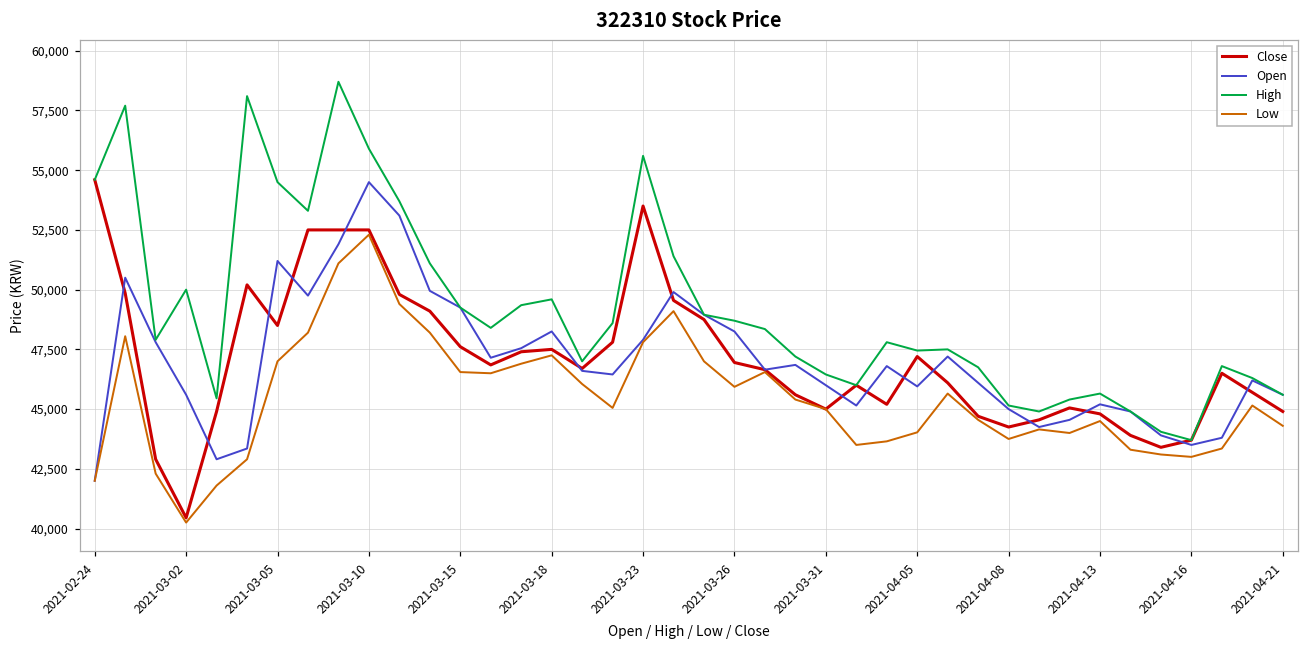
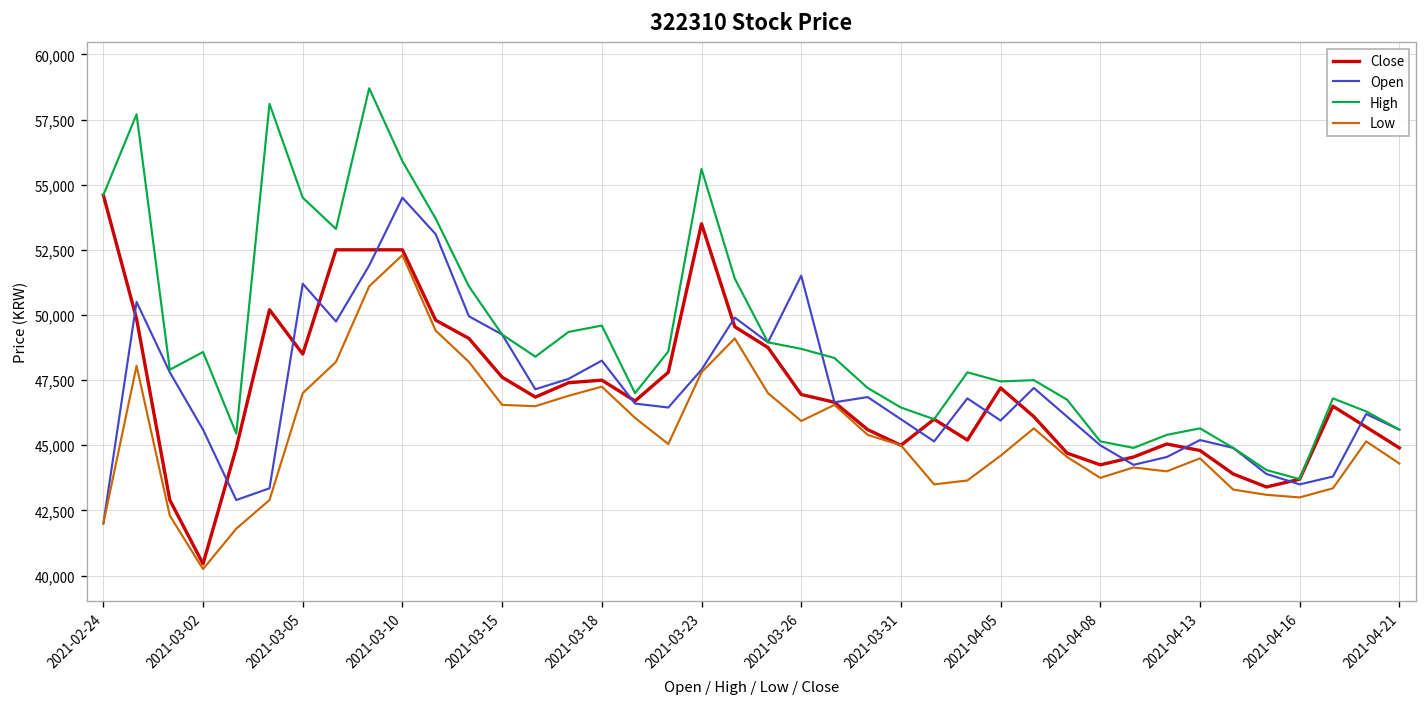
High, 2021-03-02: 50,000 -> 48,600
Open, 2021-03-26: 48,300 -> 51,500
Low, 2021-04-05: 44,000 -> 44,600
